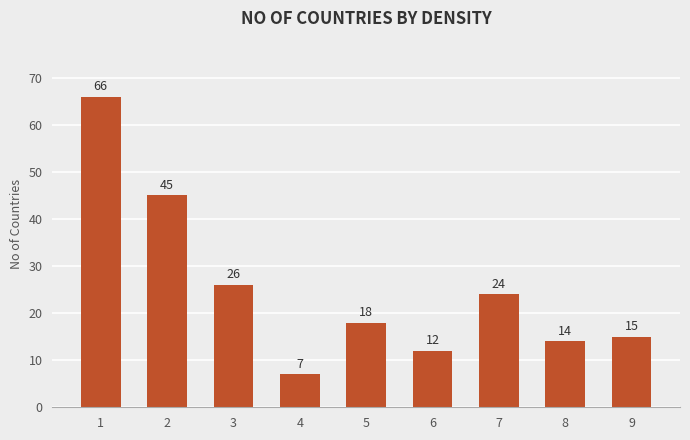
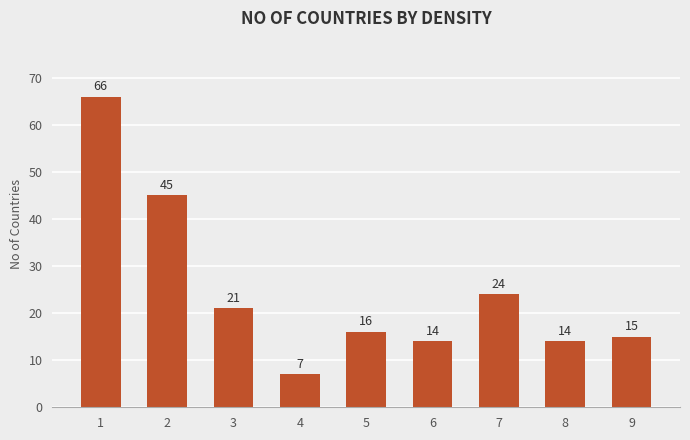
3: 26 -> 21
5: 18 -> 16
6: 12 -> 14
